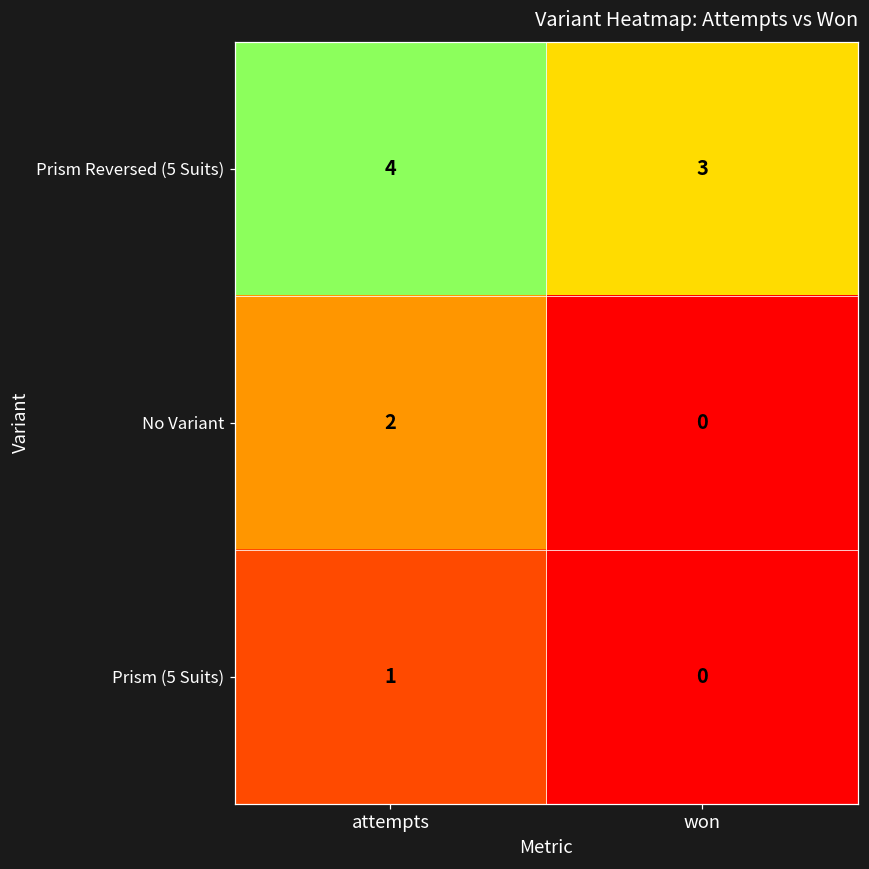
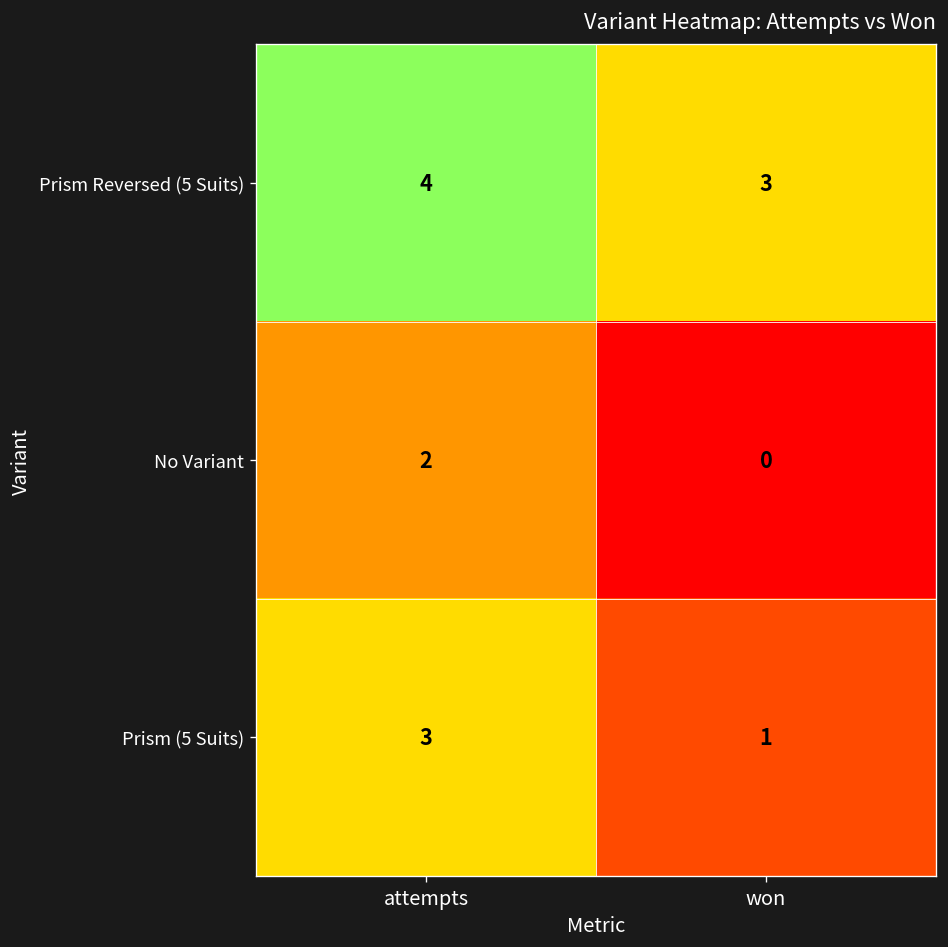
Prism (5 Suits), attempts: 1 -> 3
Prism (5 Suits), won: 0 -> 1
